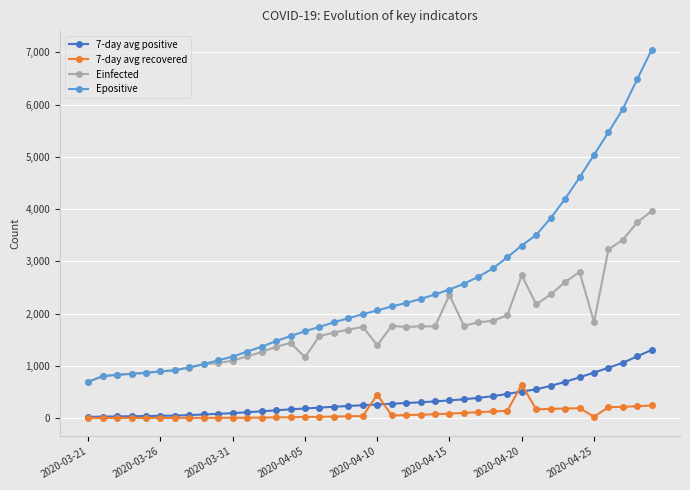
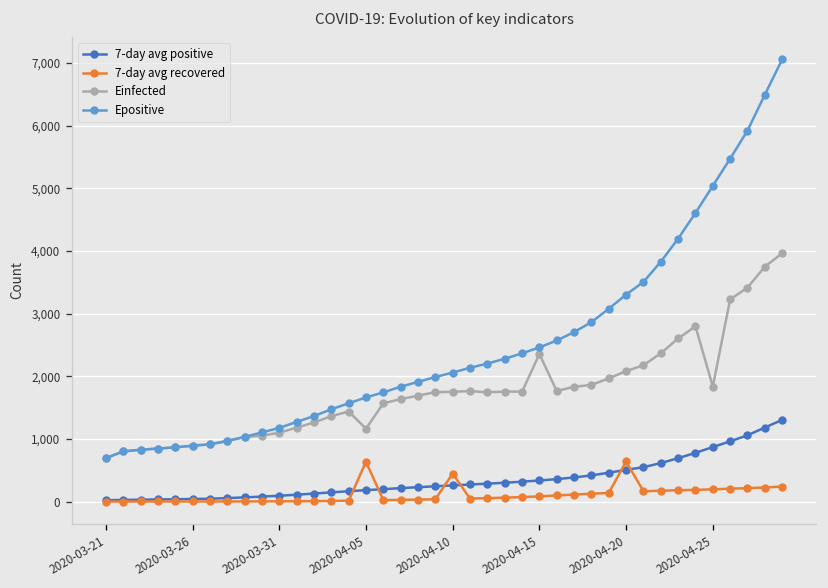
7-day avg recovered, 2020-04-05: 0 -> 600
Einfected, 2020-04-10: 1,400 -> 1,800
Einfected, 2020-04-20: 2,700 -> 2,100
7-day avg recovered, 2020-04-25: 0 -> 200
